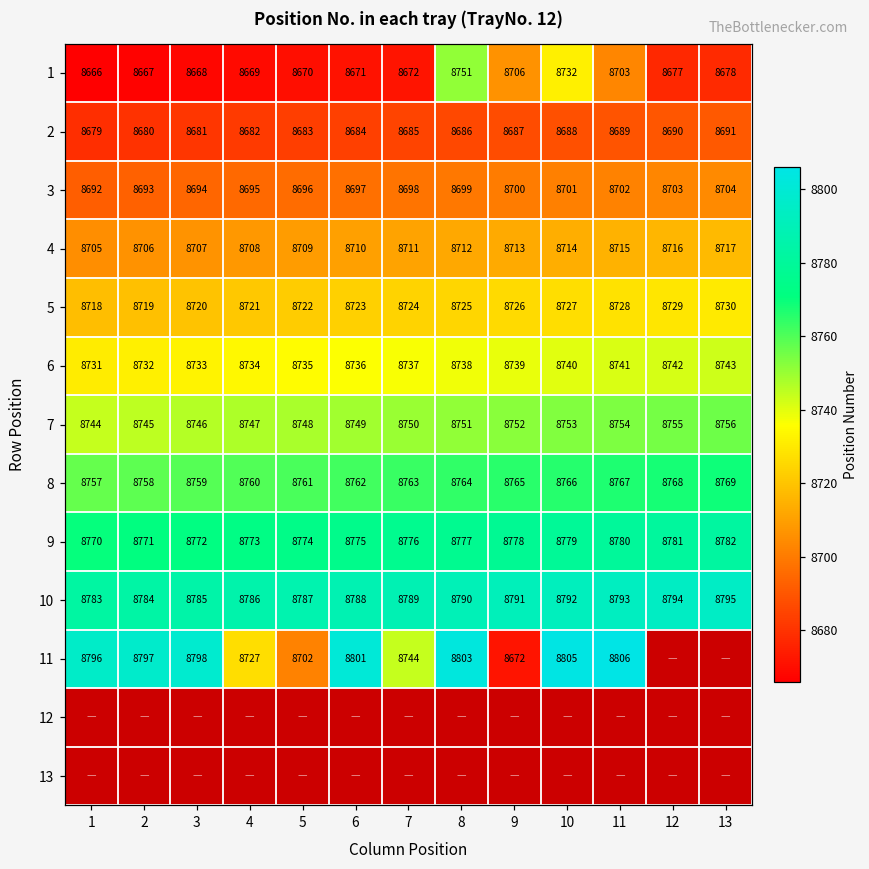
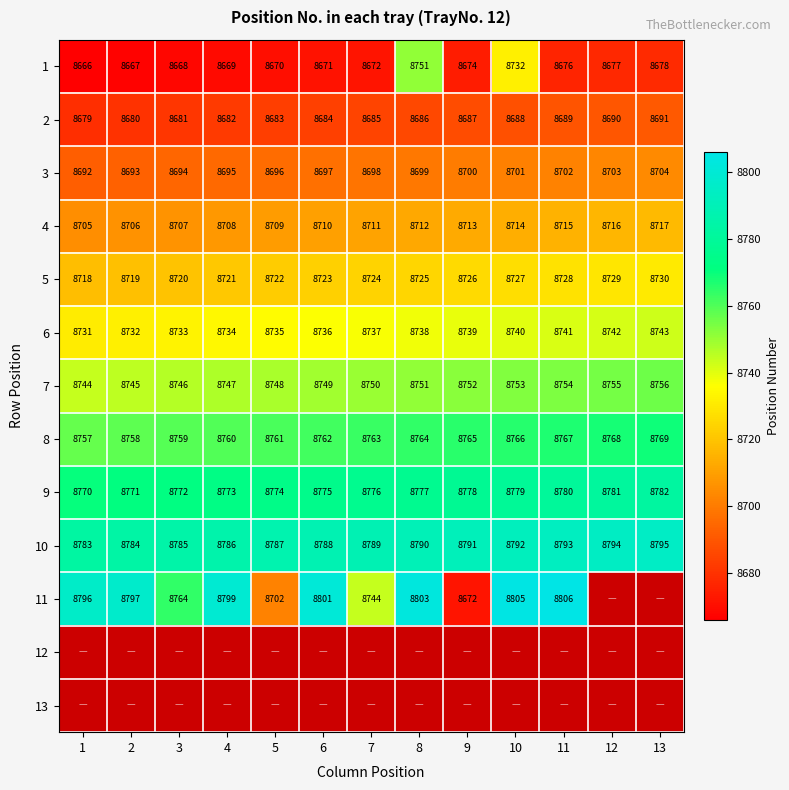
1, 9: 8706 -> 8674
1, 11: 8703 -> 8676
11, 3: 8798 -> 8764
11, 4: 8727 -> 8799
